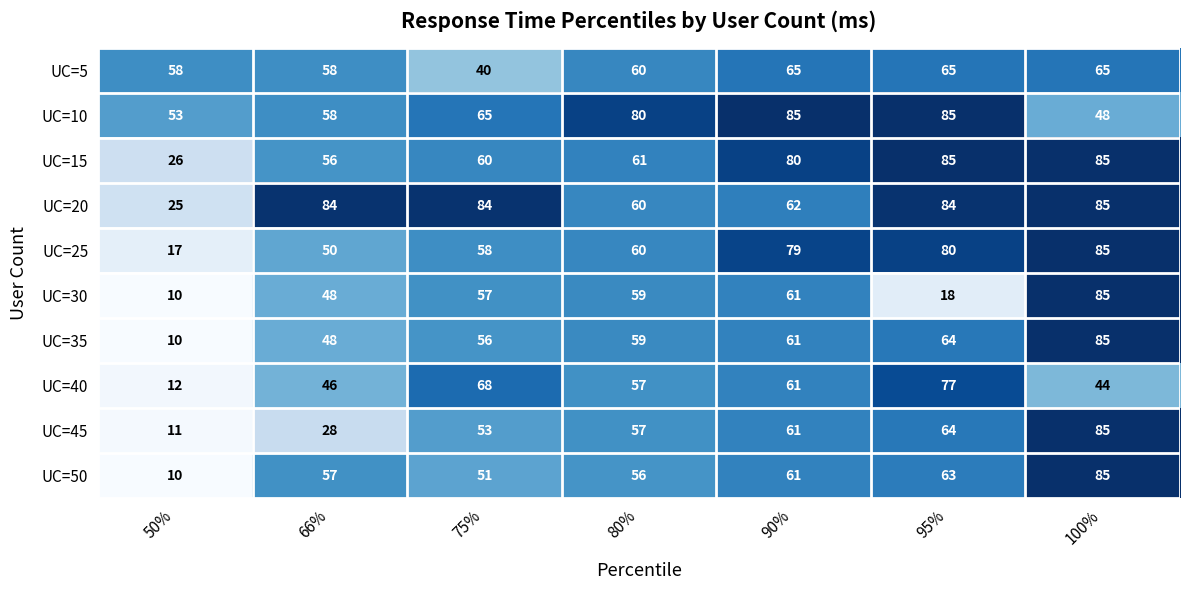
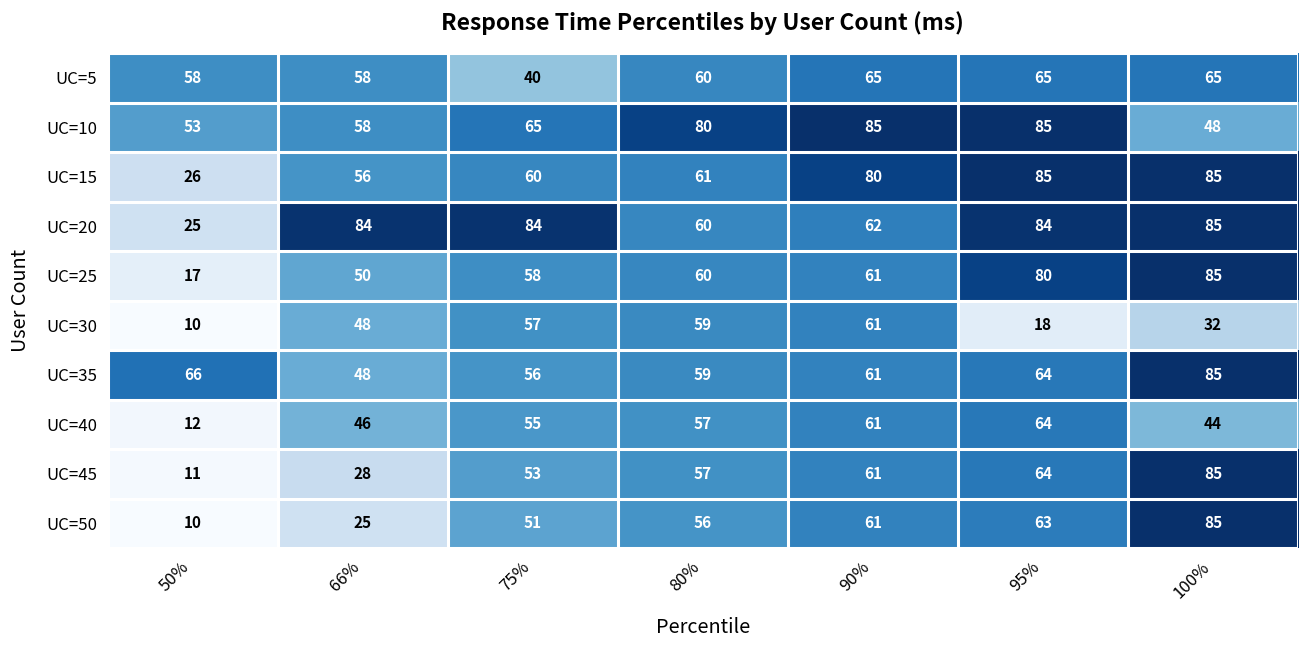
UC=25, 90%: 79 -> 61
UC=30, 100%: 85 -> 32
UC=35, 50%: 10 -> 66
UC=40, 75%: 68 -> 55
UC=40, 95%: 77 -> 64
UC=50, 66%: 57 -> 25
